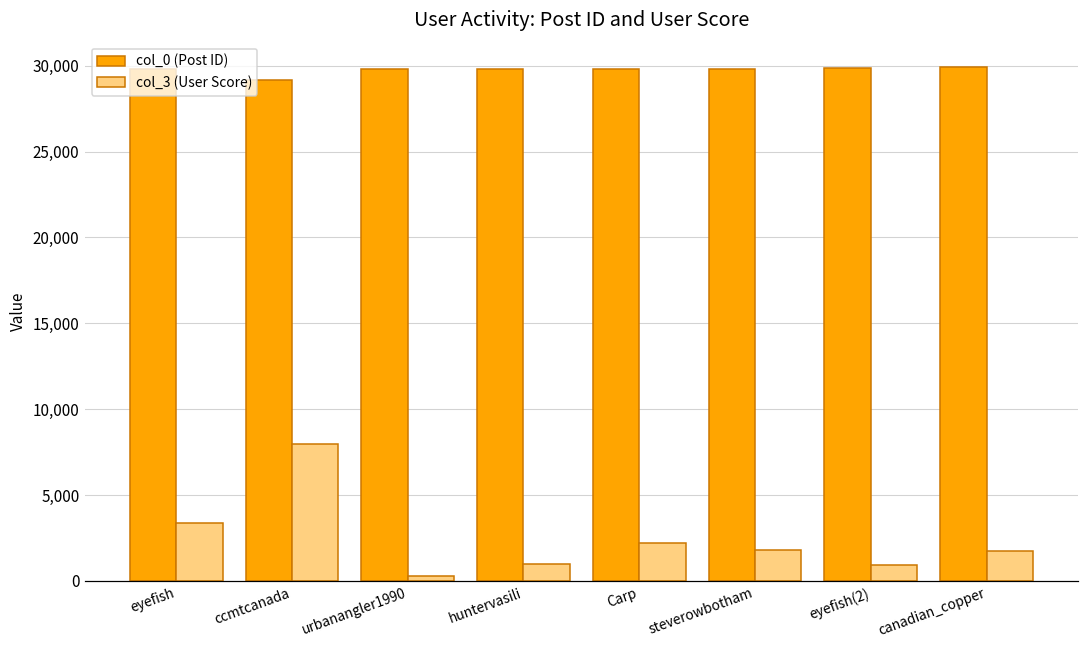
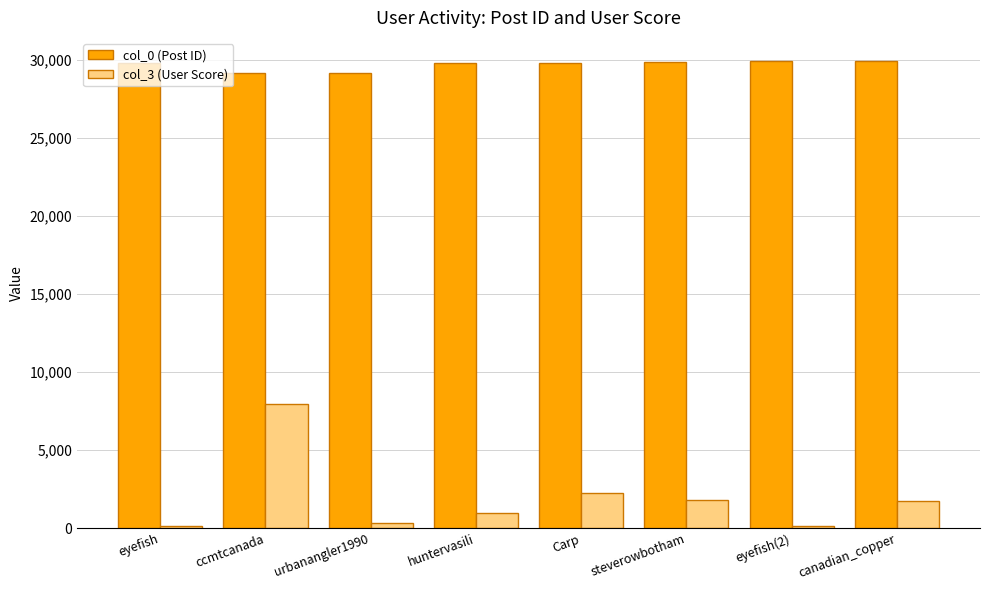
col_3 (User Score), eyefish: 3,400 -> 100
col_0 (Post ID), urbanangler1990: 29,800 -> 29,200
col_3 (User Score), eyefish(2): 900 -> 100
